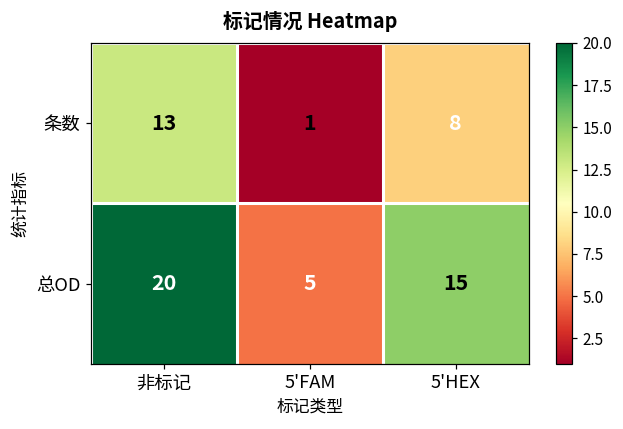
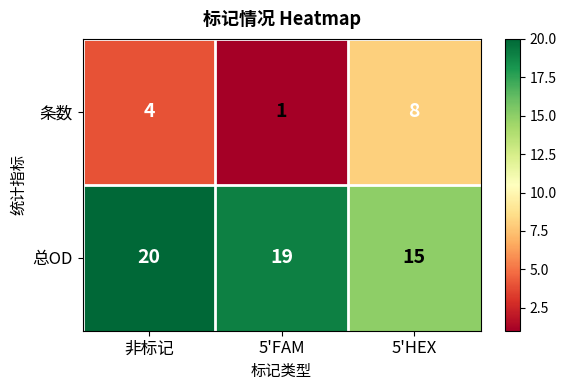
条数, 非标记: 13 -> 4
总OD, 5'FAM: 5 -> 19
